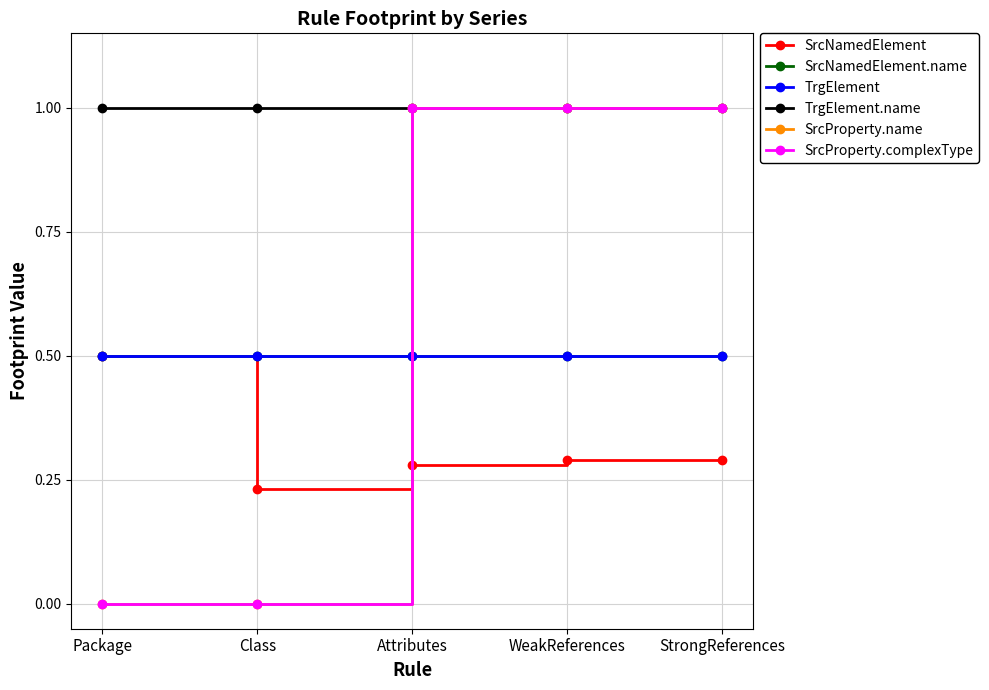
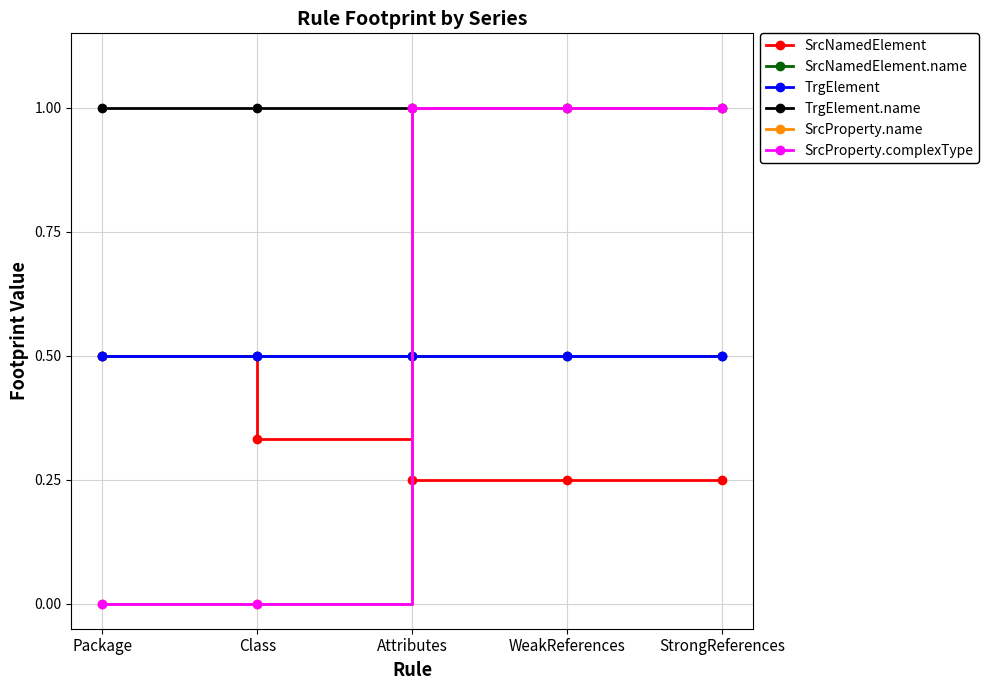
SrcNamedElement, Class: 0.23 -> 0.33
SrcNamedElement, Attributes: 0.28 -> 0.25
SrcNamedElement, WeakReferences: 0.29 -> 0.25
SrcNamedElement, StrongReferences: 0.29 -> 0.25
